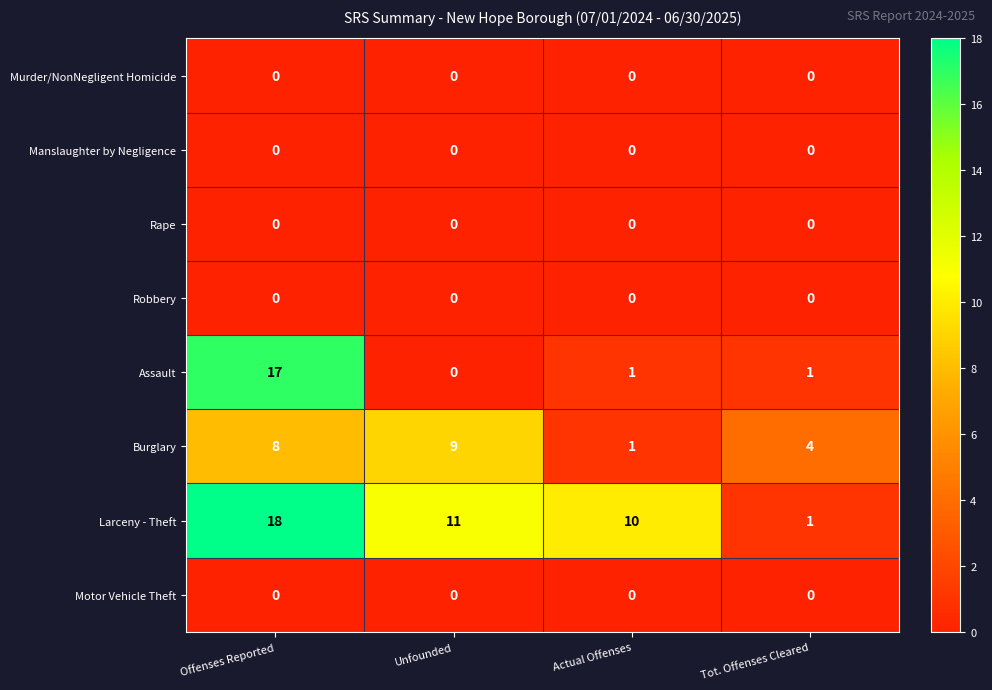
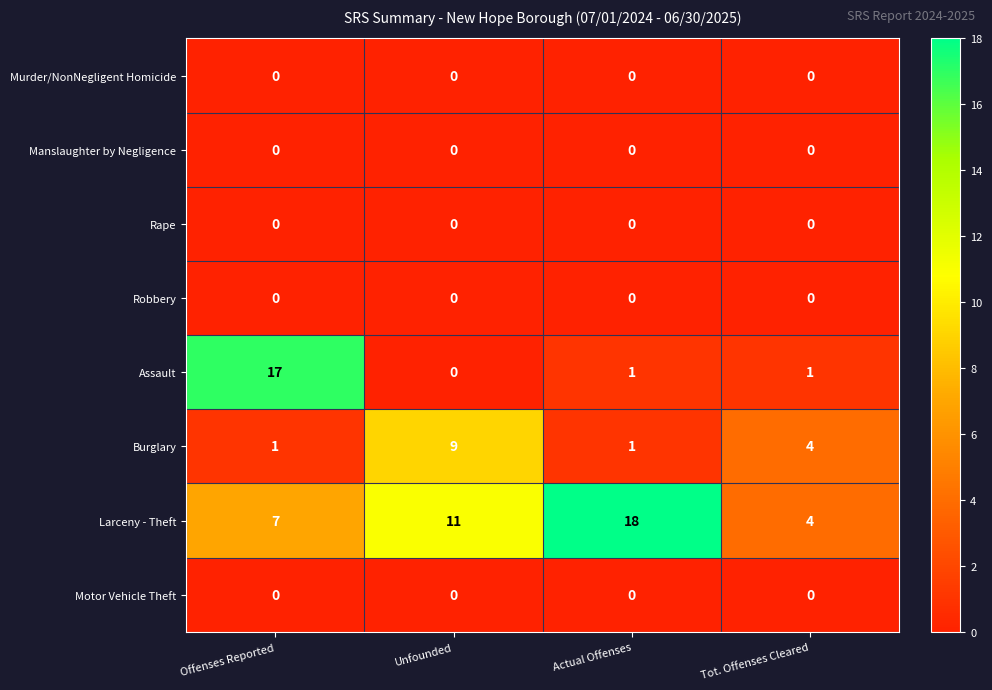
Burglary, Offenses Reported: 8 -> 1
Larceny - Theft, Offenses Reported: 18 -> 7
Larceny - Theft, Actual Offenses: 10 -> 18
Larceny - Theft, Tot. Offenses Cleared: 1 -> 4
